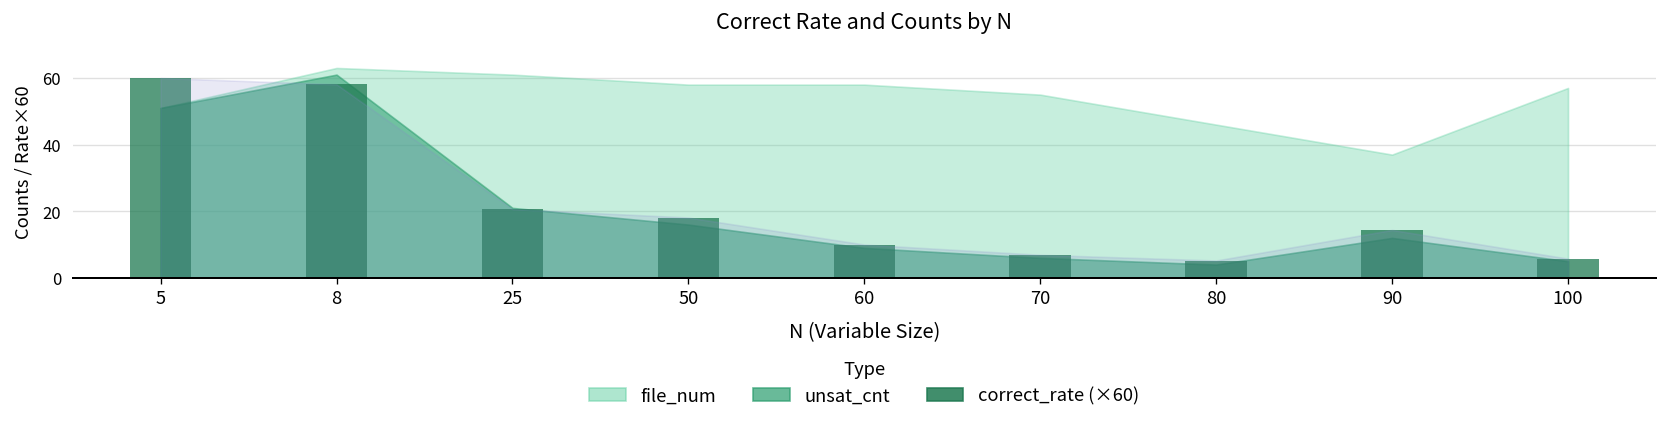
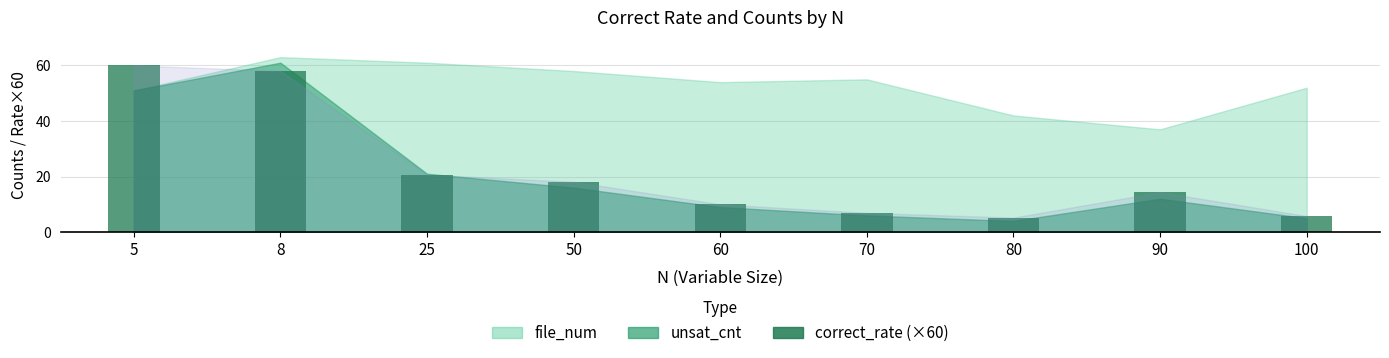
file_num, 60: 58 -> 54
file_num, 80: 46 -> 42
file_num, 100: 57 -> 52
